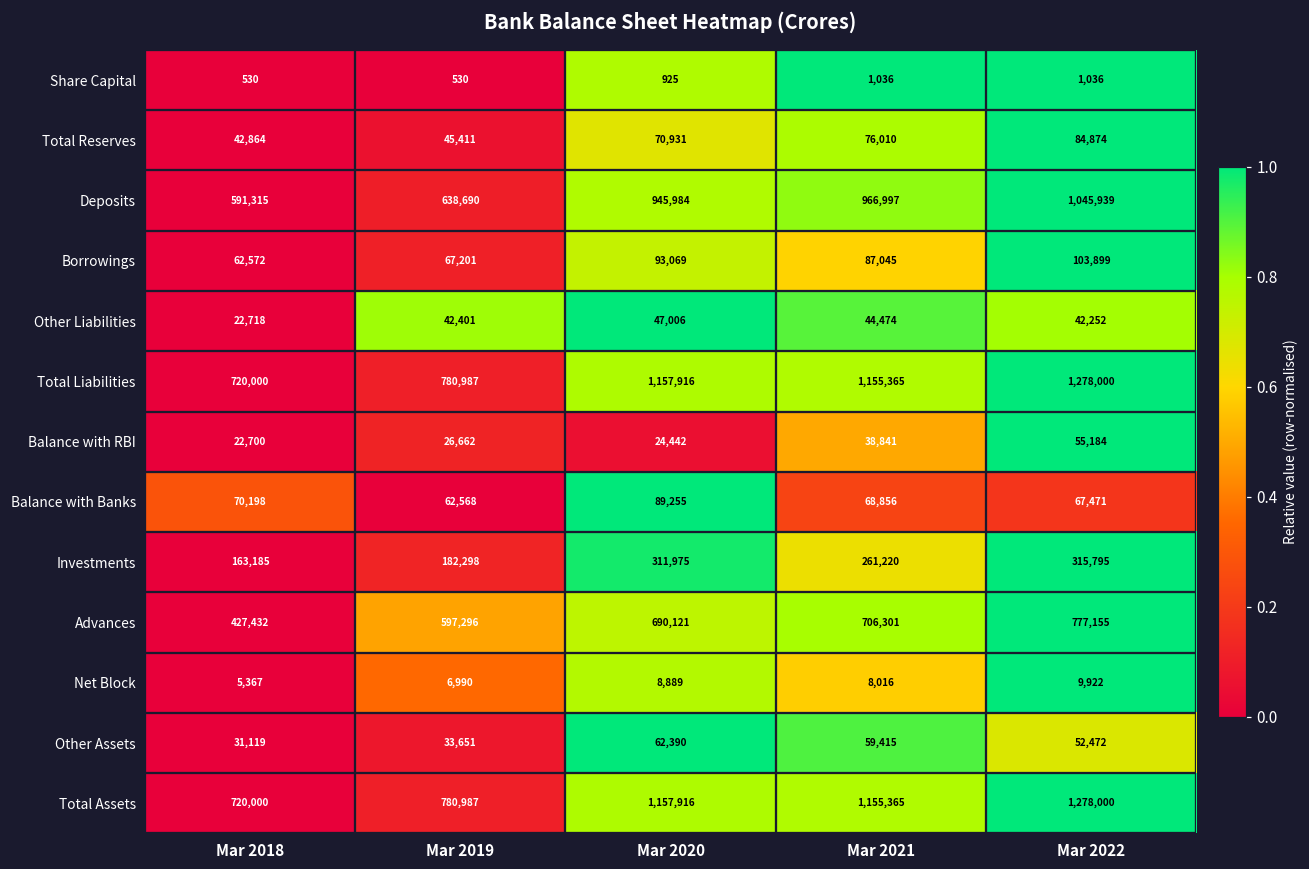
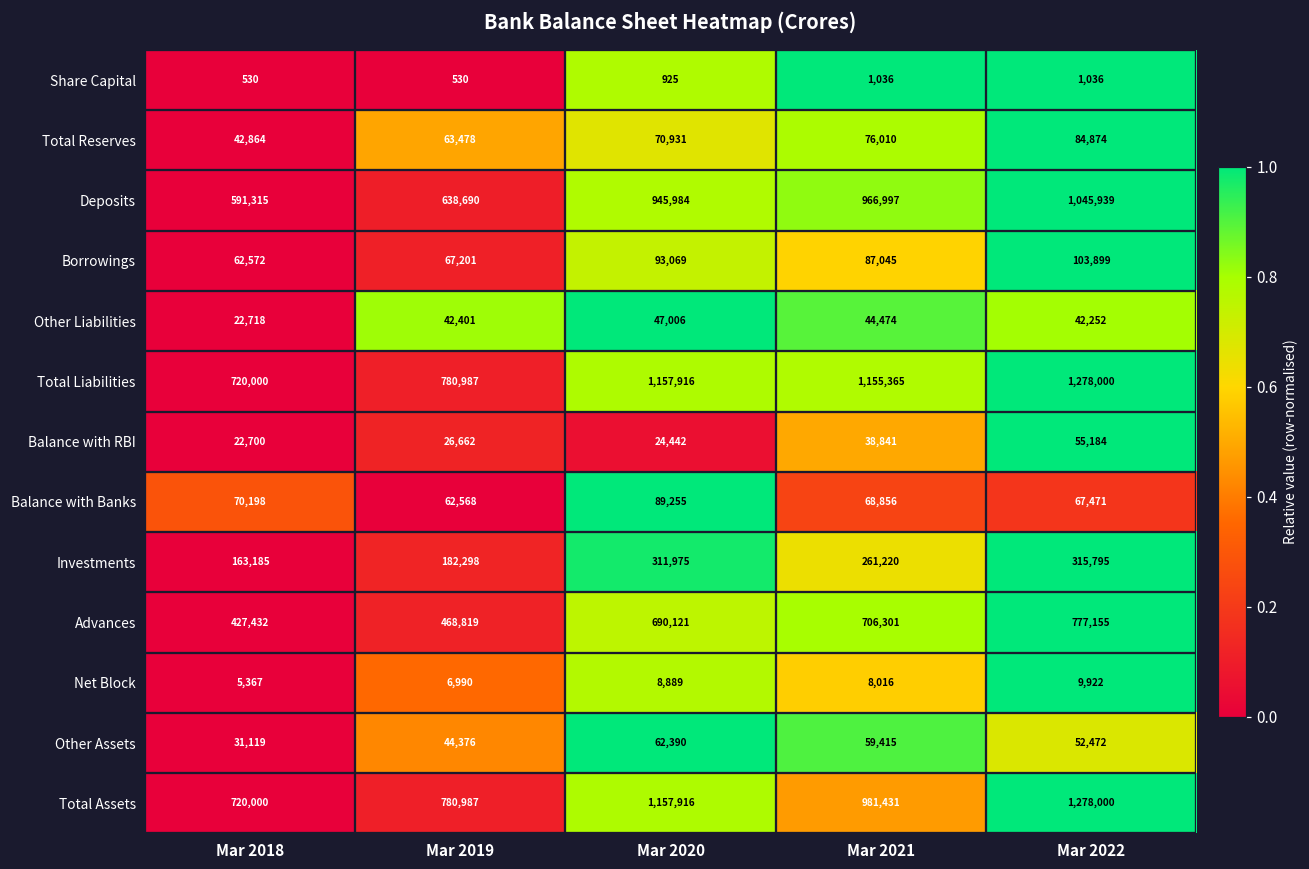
Total Reserves, Mar 2019: 45,411 -> 63,478
Advances, Mar 2019: 597,296 -> 468,819
Other Assets, Mar 2019: 33,651 -> 44,376
Total Assets, Mar 2021: 1,155,365 -> 981,431
